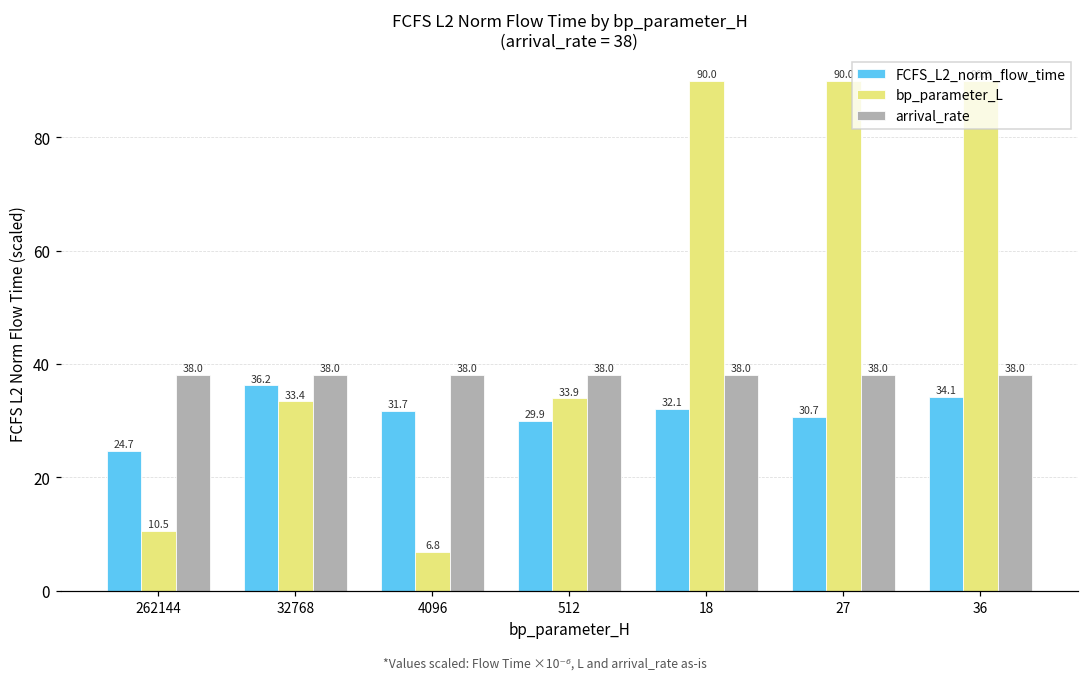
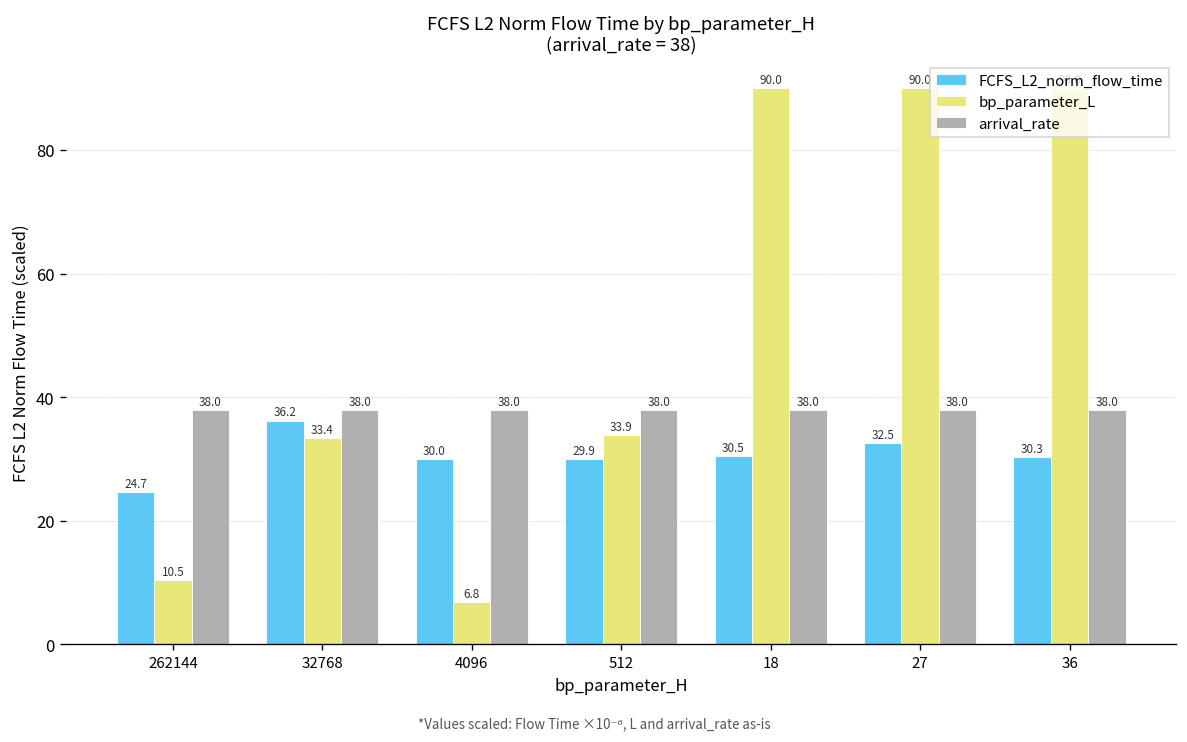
FCFS_L2_norm_flow_time, 4096: 31.7 -> 30.0
FCFS_L2_norm_flow_time, 18: 32.1 -> 30.5
FCFS_L2_norm_flow_time, 27: 30.7 -> 32.5
FCFS_L2_norm_flow_time, 36: 34.1 -> 30.3
